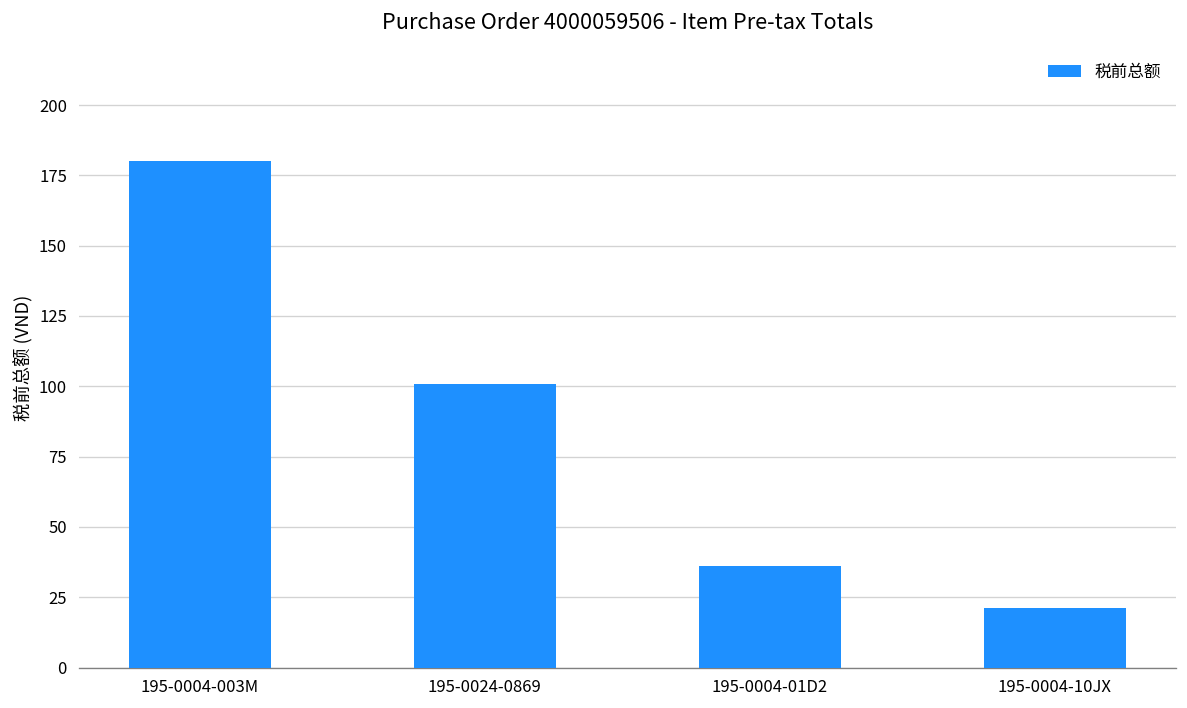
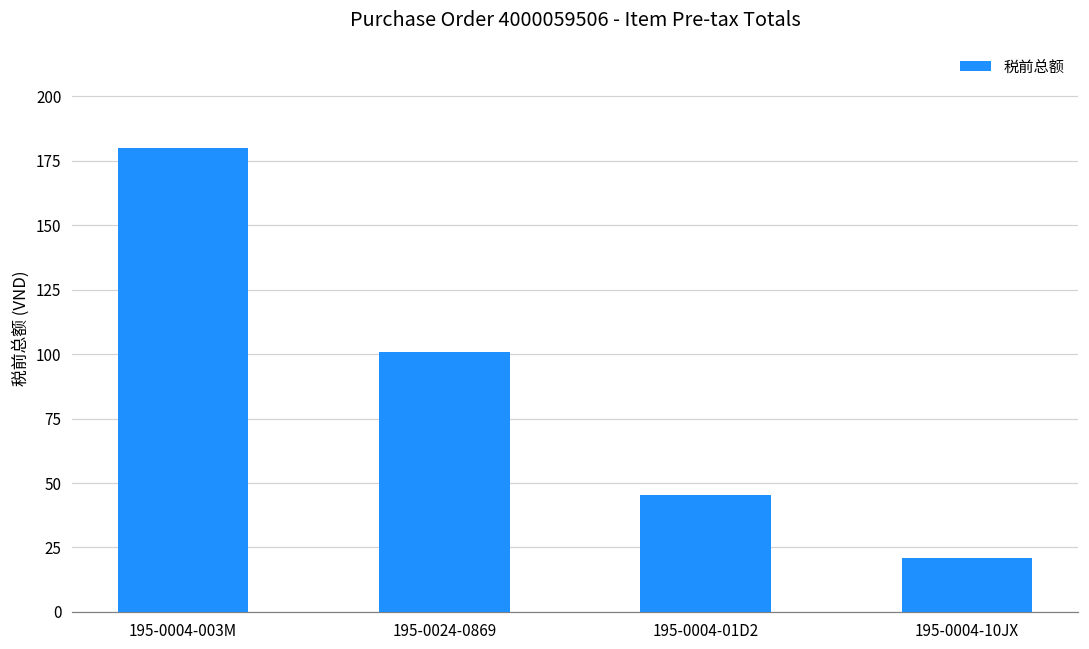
195-0004-01D2: 36 -> 46
